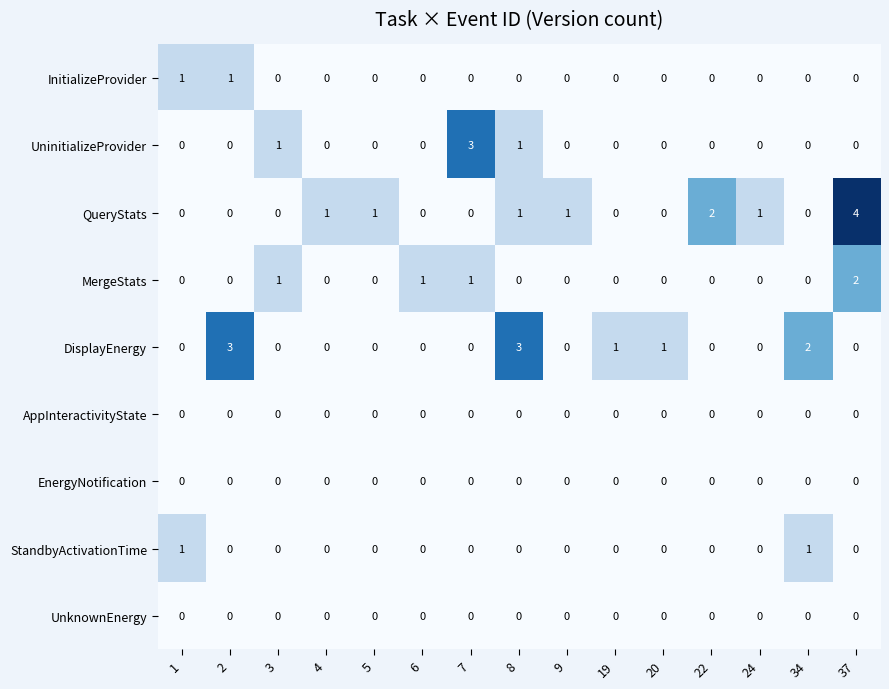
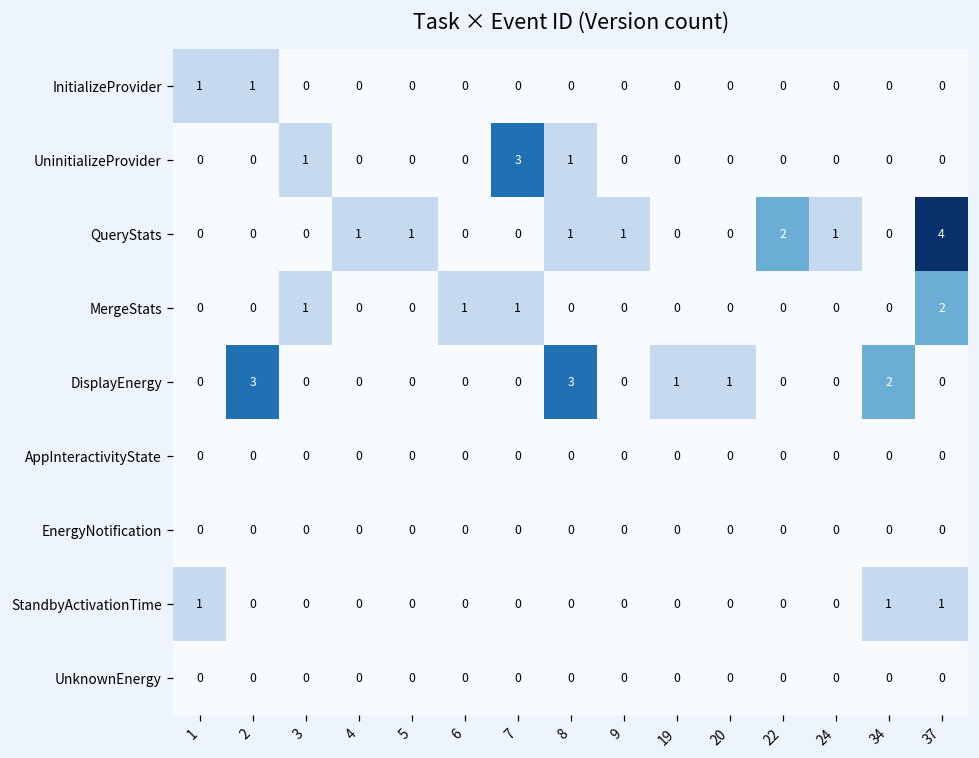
StandbyActivationTime, 37: 0 -> 1
